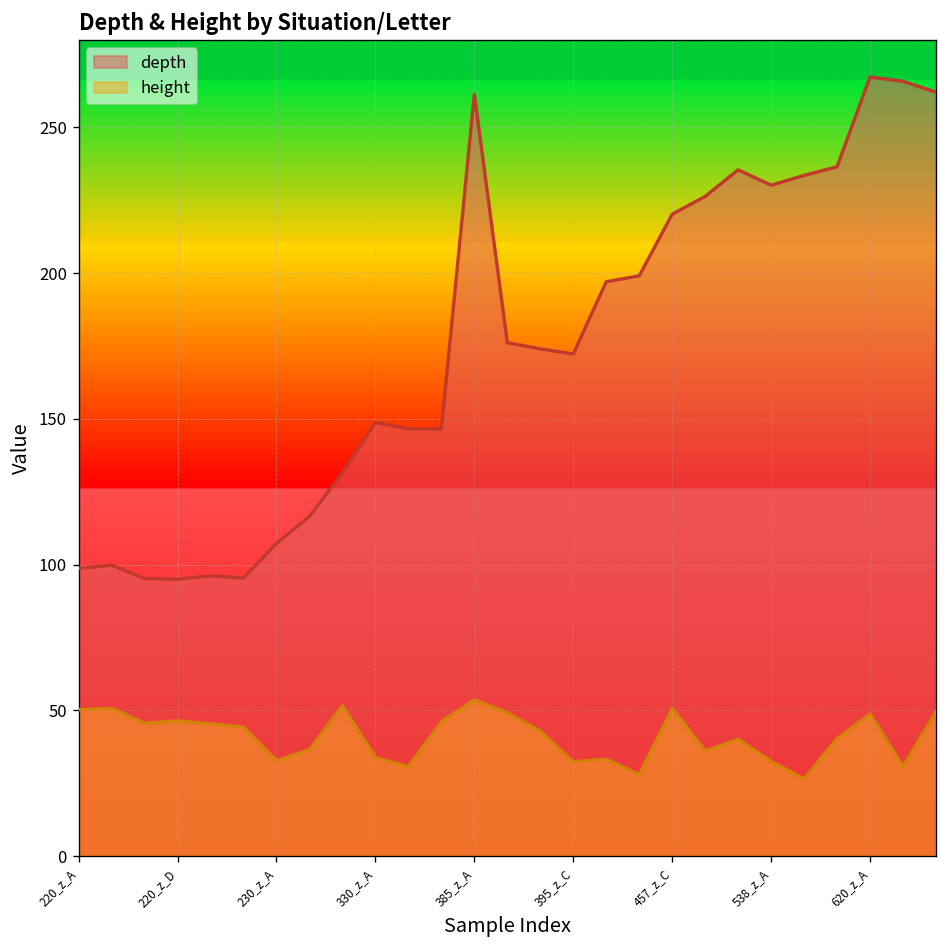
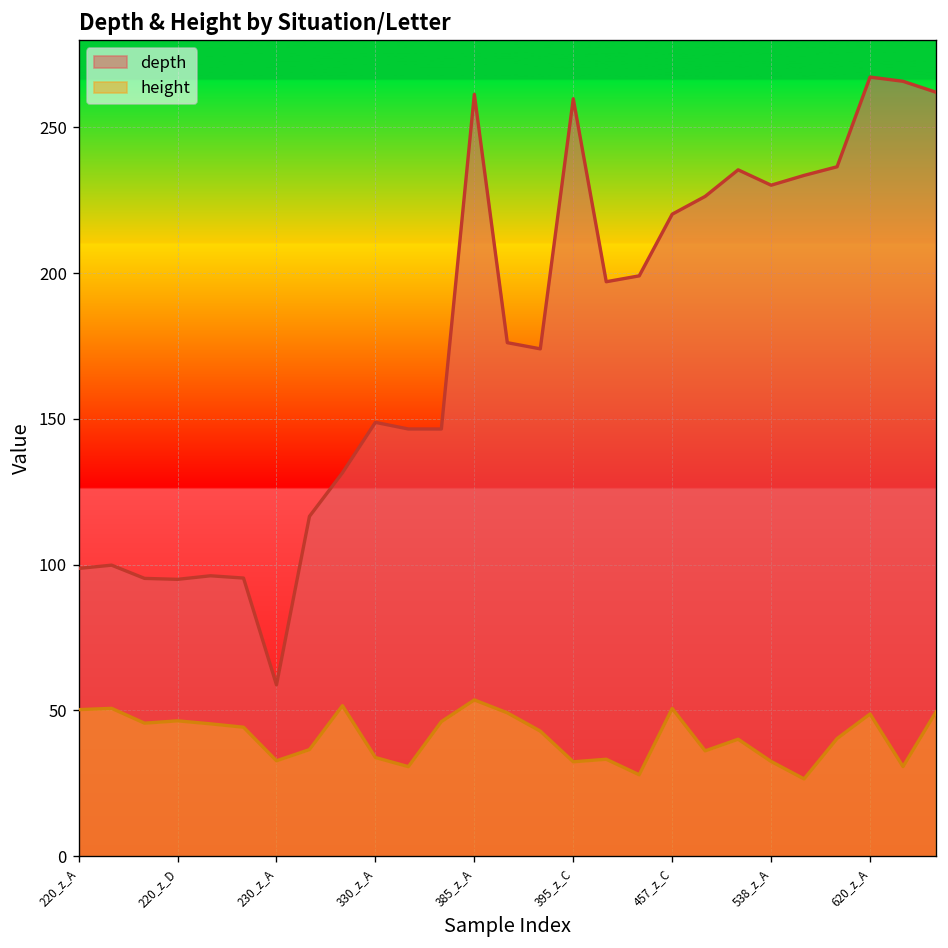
depth, 230_z_A: 107 -> 59
depth, 395_z_C: 172 -> 260
